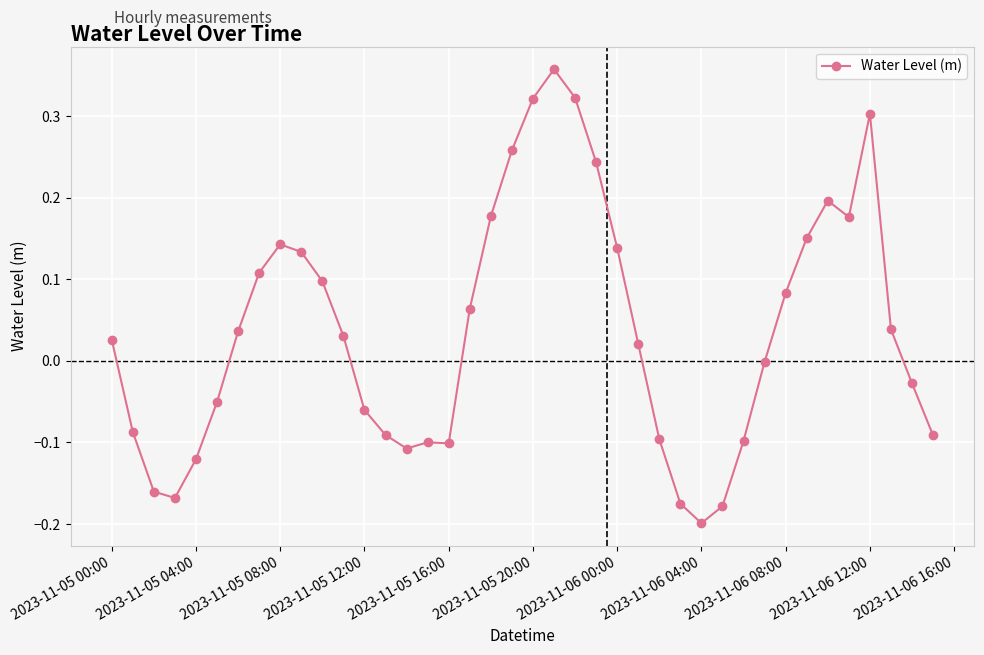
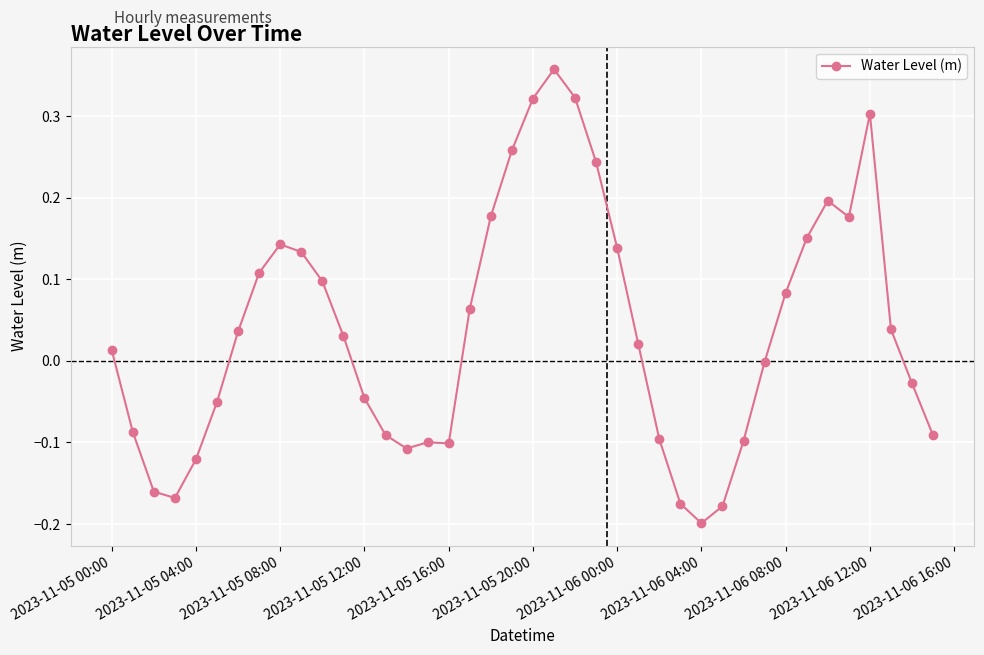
2023-11-05 00:00: 0.03 -> 0.01
2023-11-05 12:00: -0.06 -> -0.05
